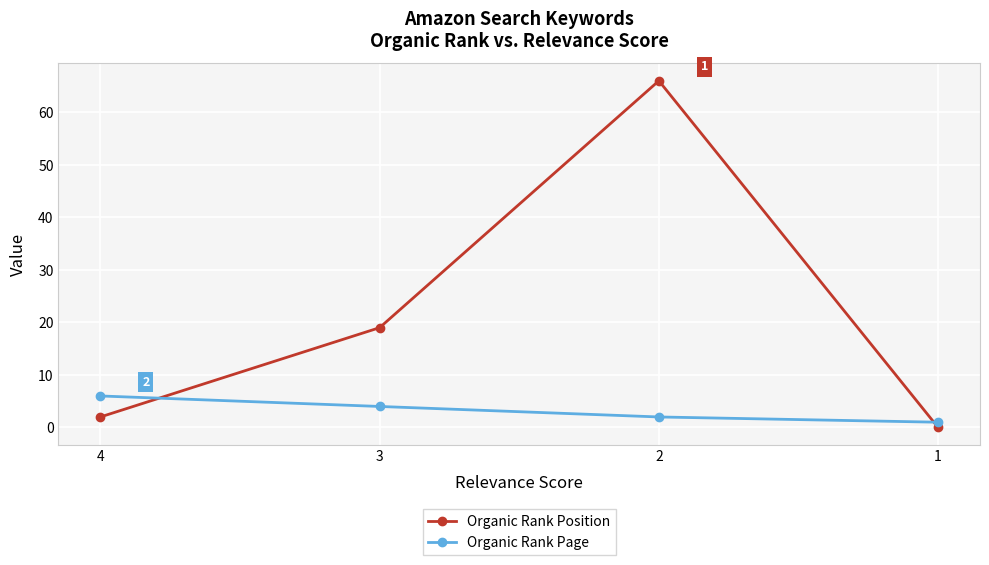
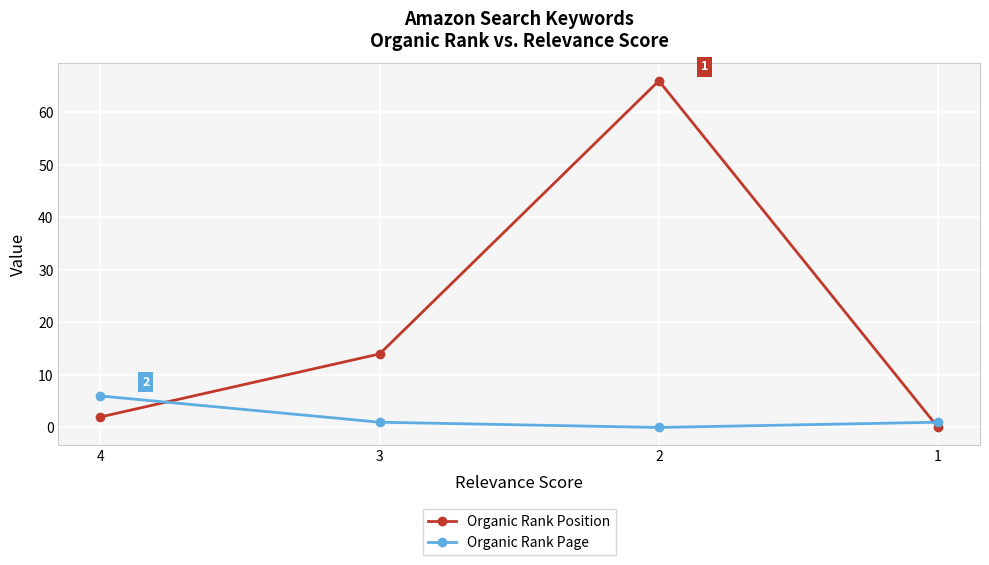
Organic Rank Position, 3: 19 -> 14
Organic Rank Page, 3: 4 -> 1
Organic Rank Page, 2: 2 -> 0
